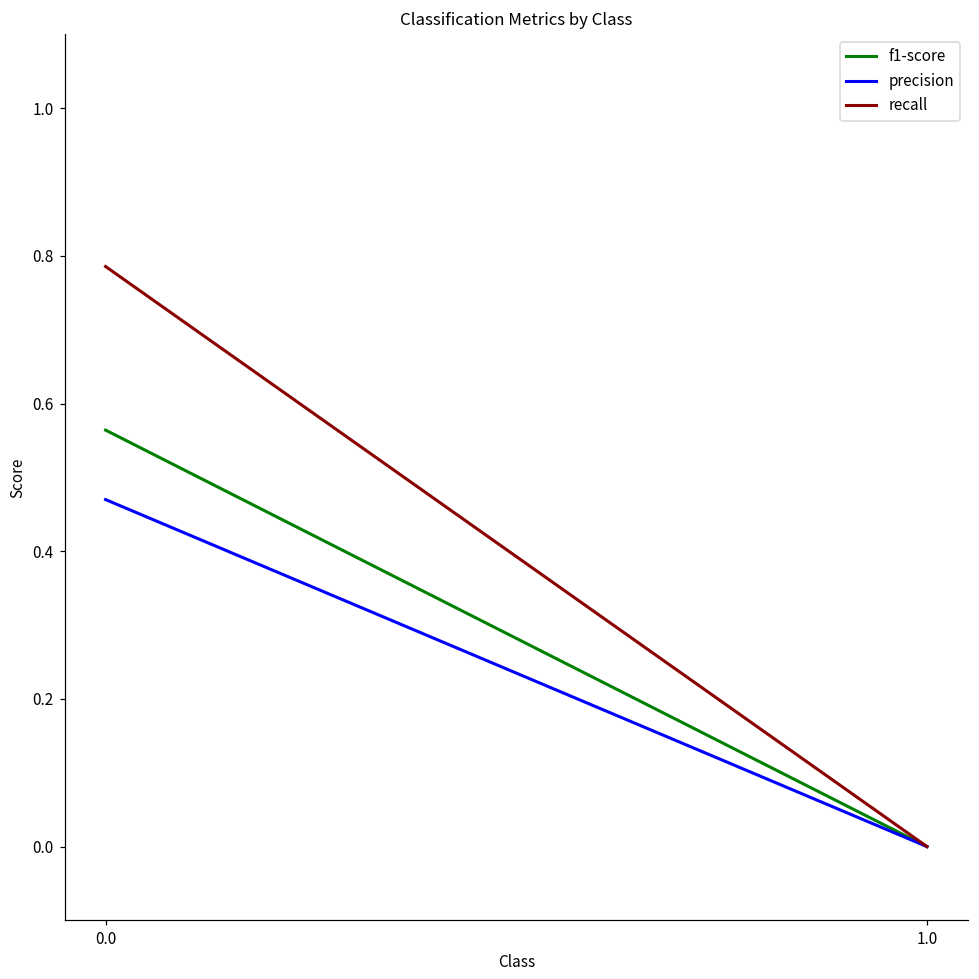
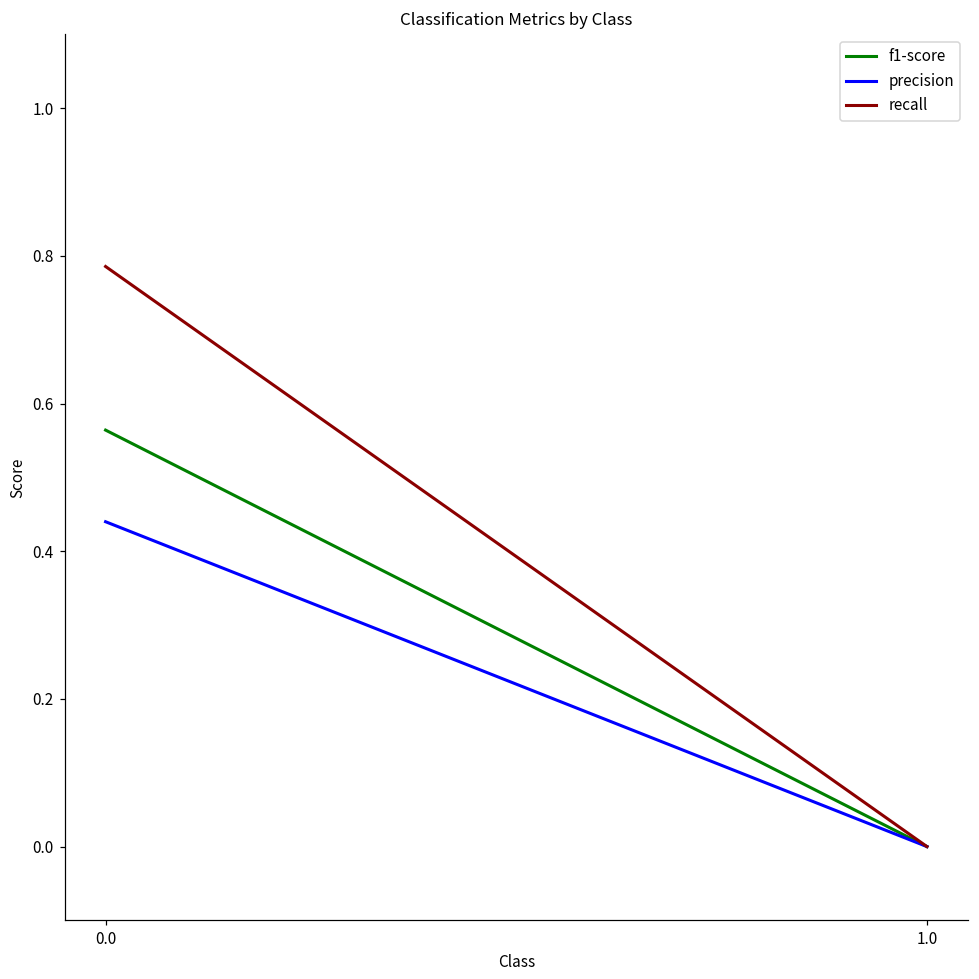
precision, 0.0: 0.47 -> 0.44
